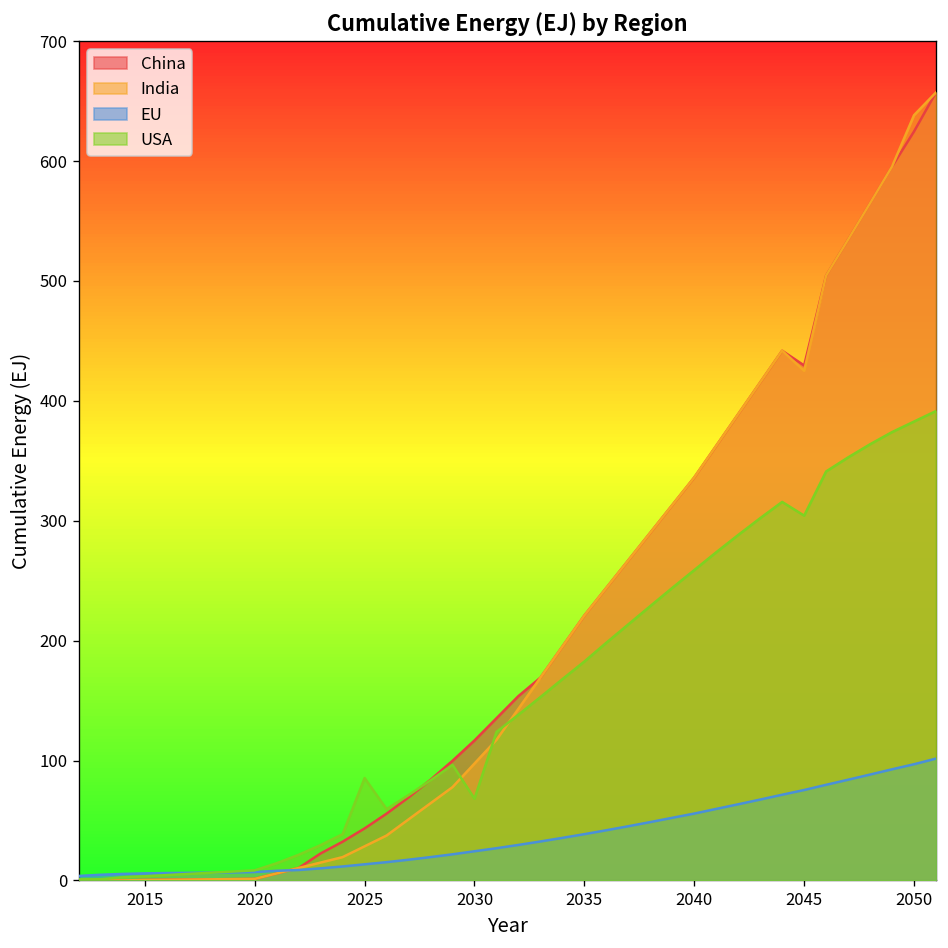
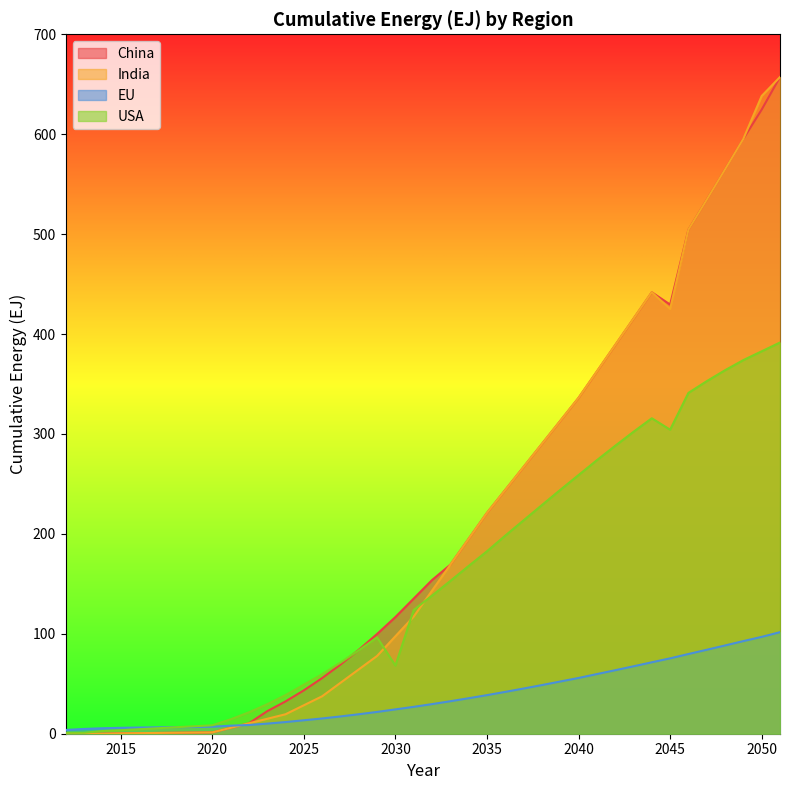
USA, 2025: 90 -> 50
